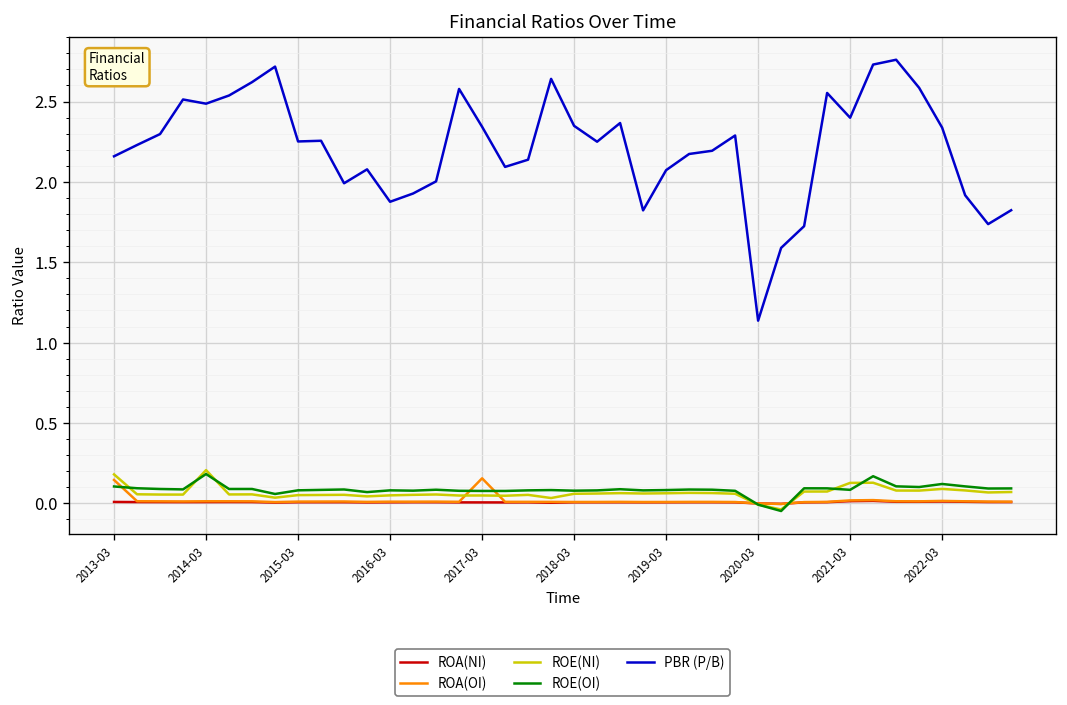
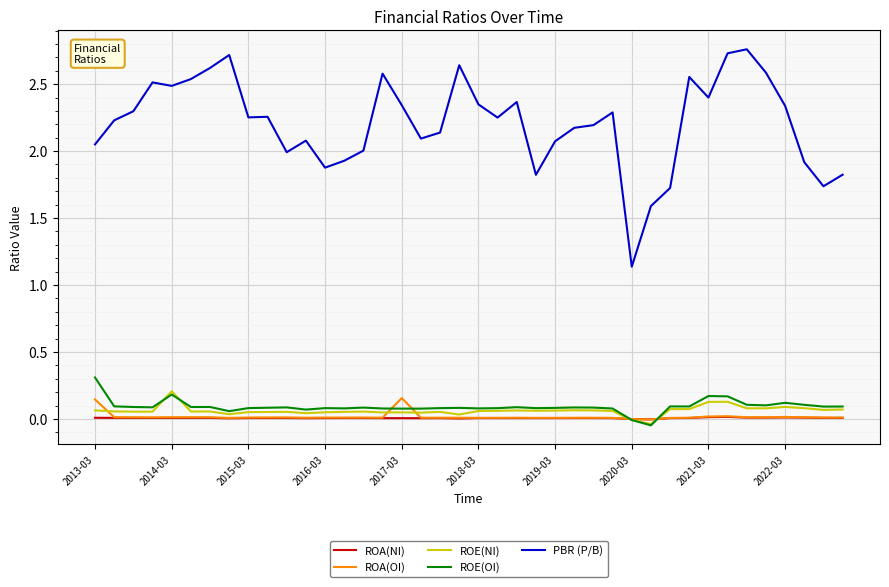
ROE(NI), 2013-03: 0.18 -> 0.06
ROE(OI), 2013-03: 0.10 -> 0.31
PBR (P/B), 2013-03: 2.16 -> 2.05
ROE(OI), 2021-03: 0.08 -> 0.17
